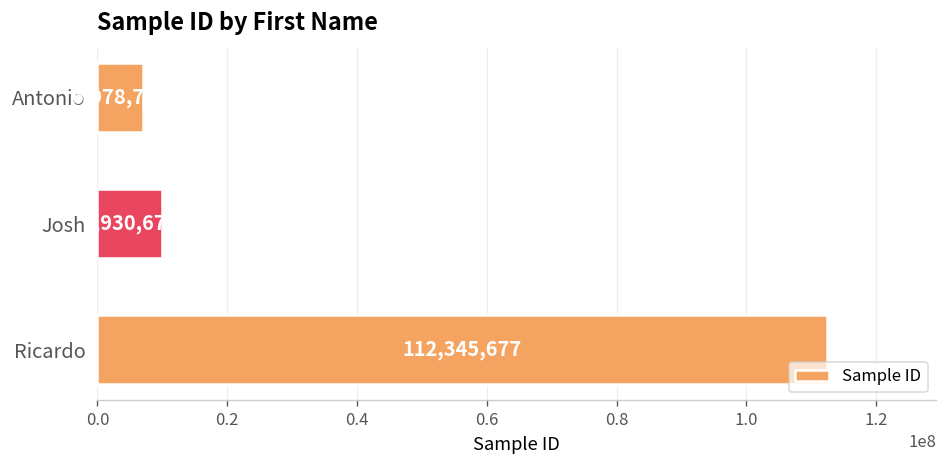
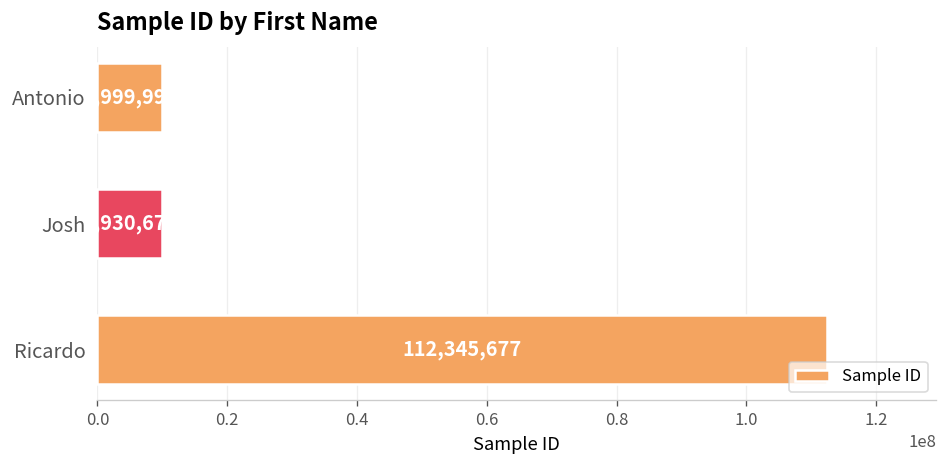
Antonio: 7000000 -> 10000000
